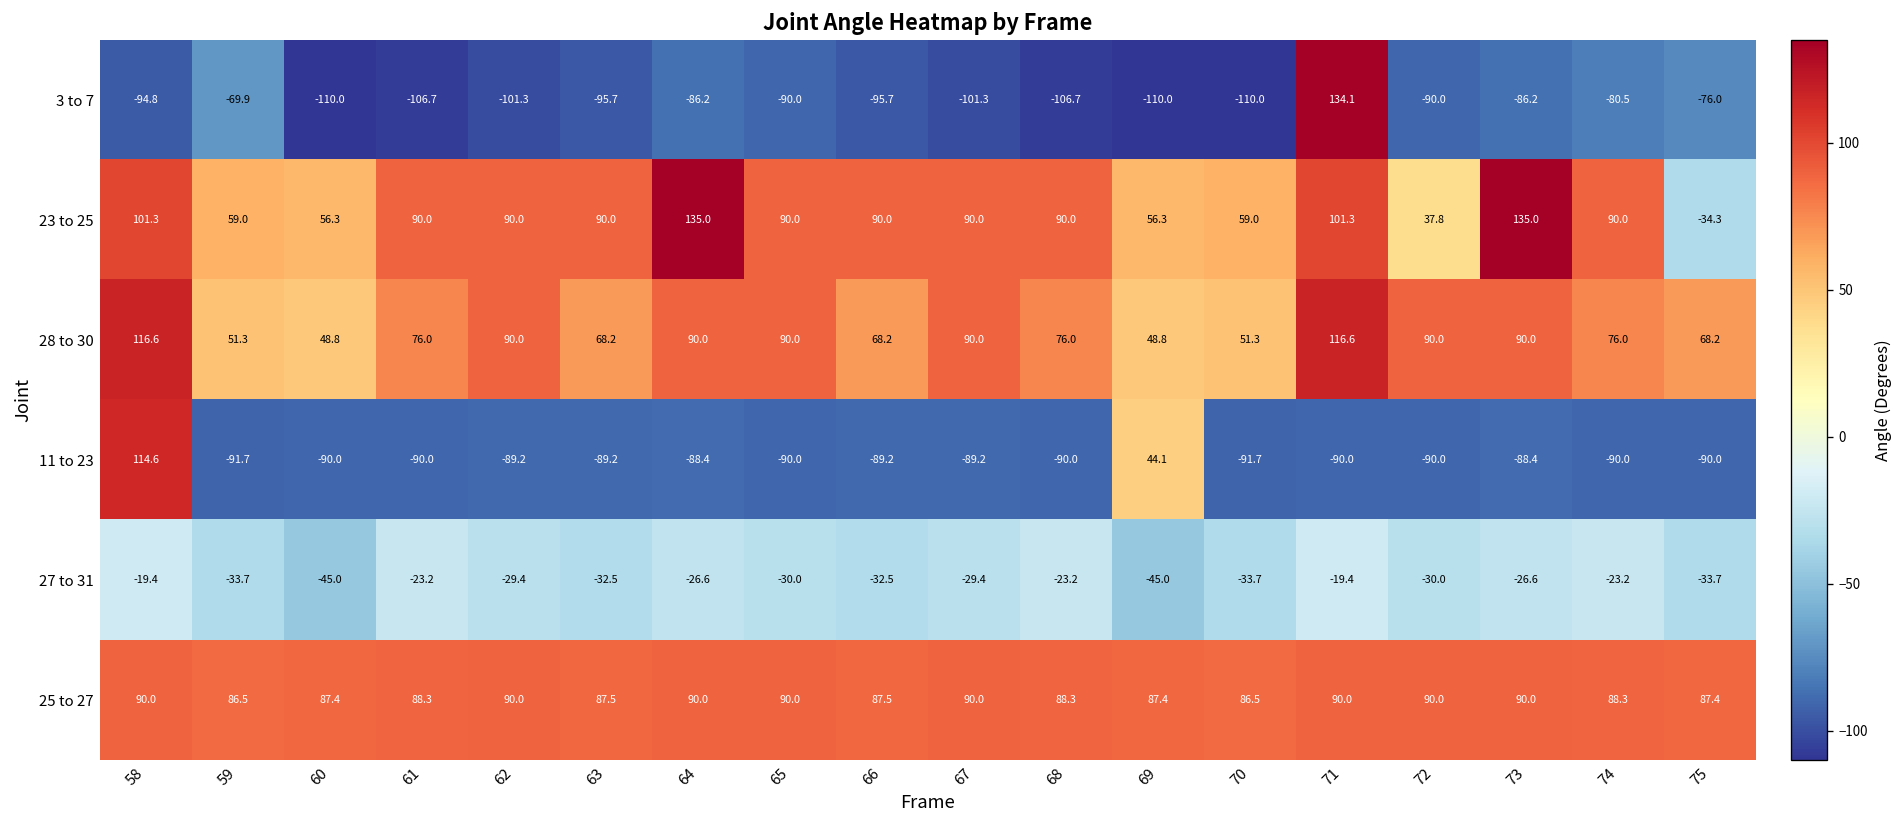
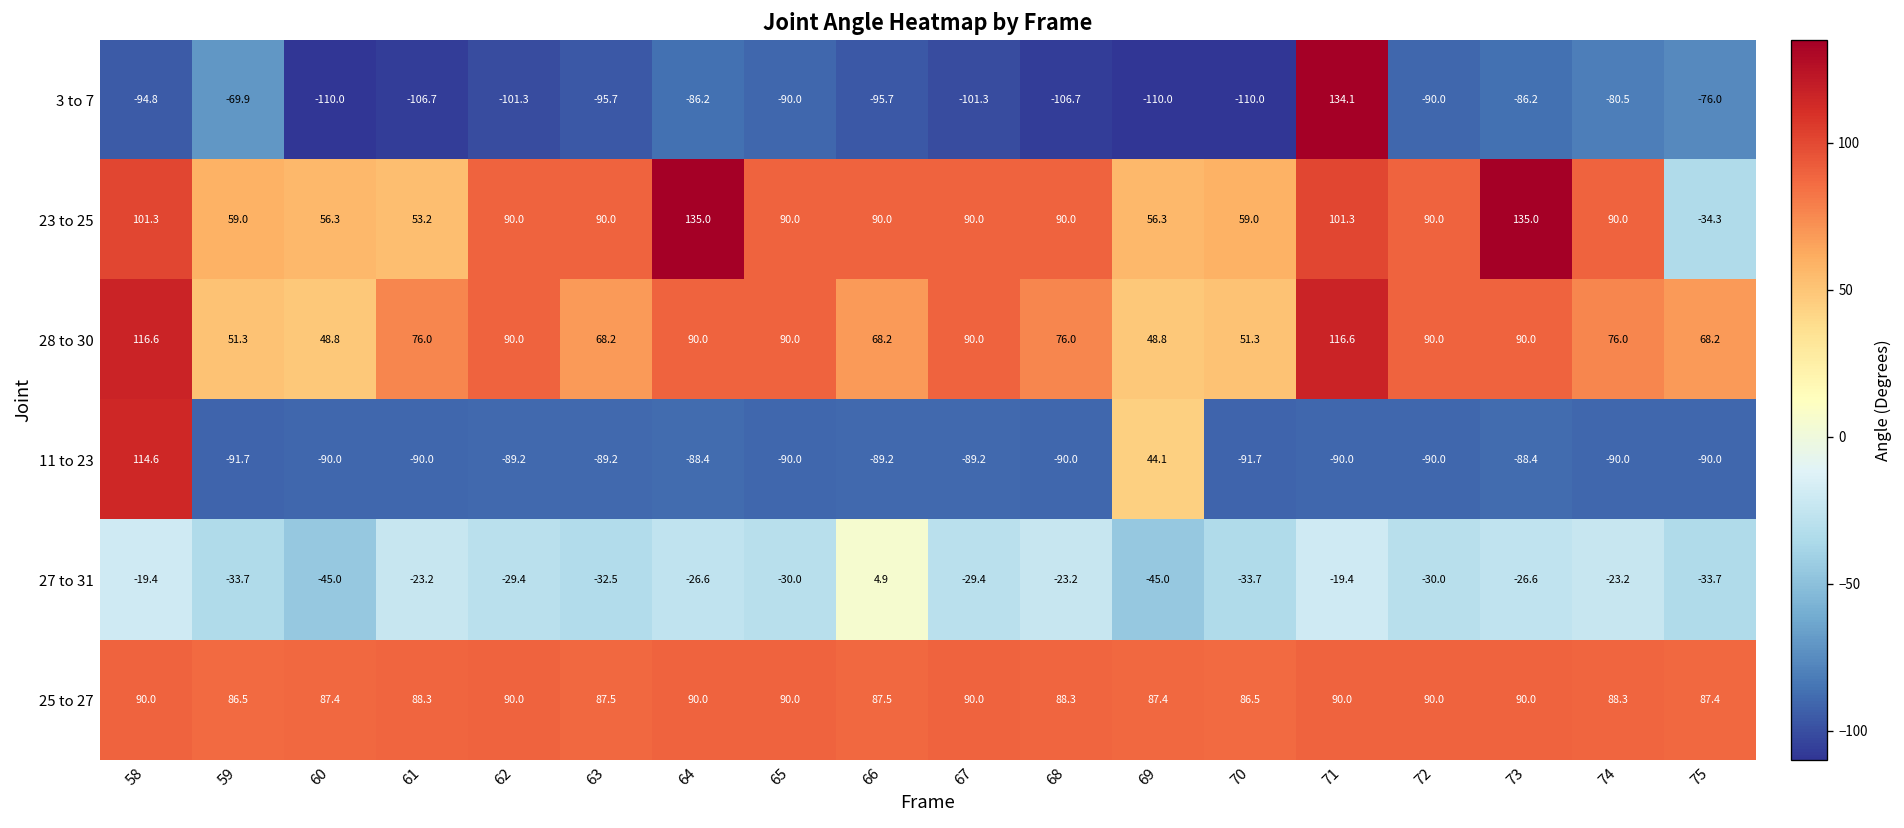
23 to 25, 61: 90.0 -> 53.2
23 to 25, 72: 37.8 -> 90.0
27 to 31, 66: -32.5 -> 4.9
